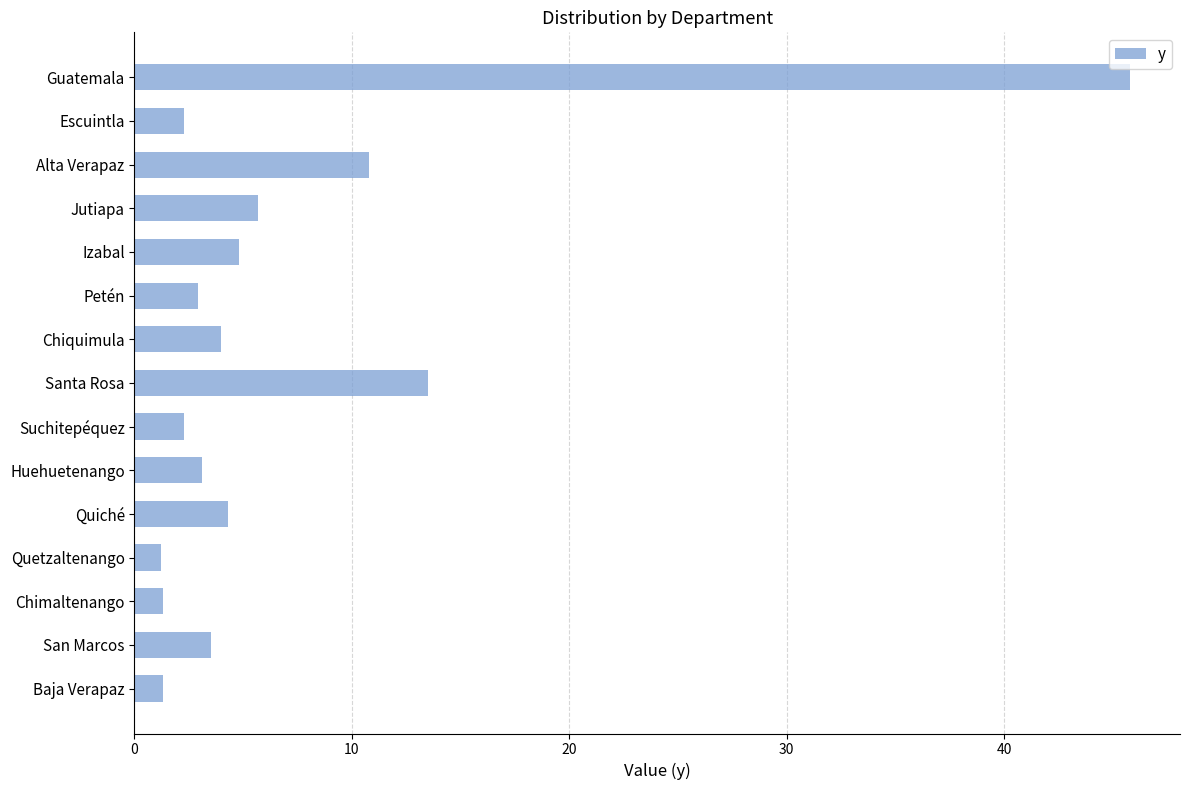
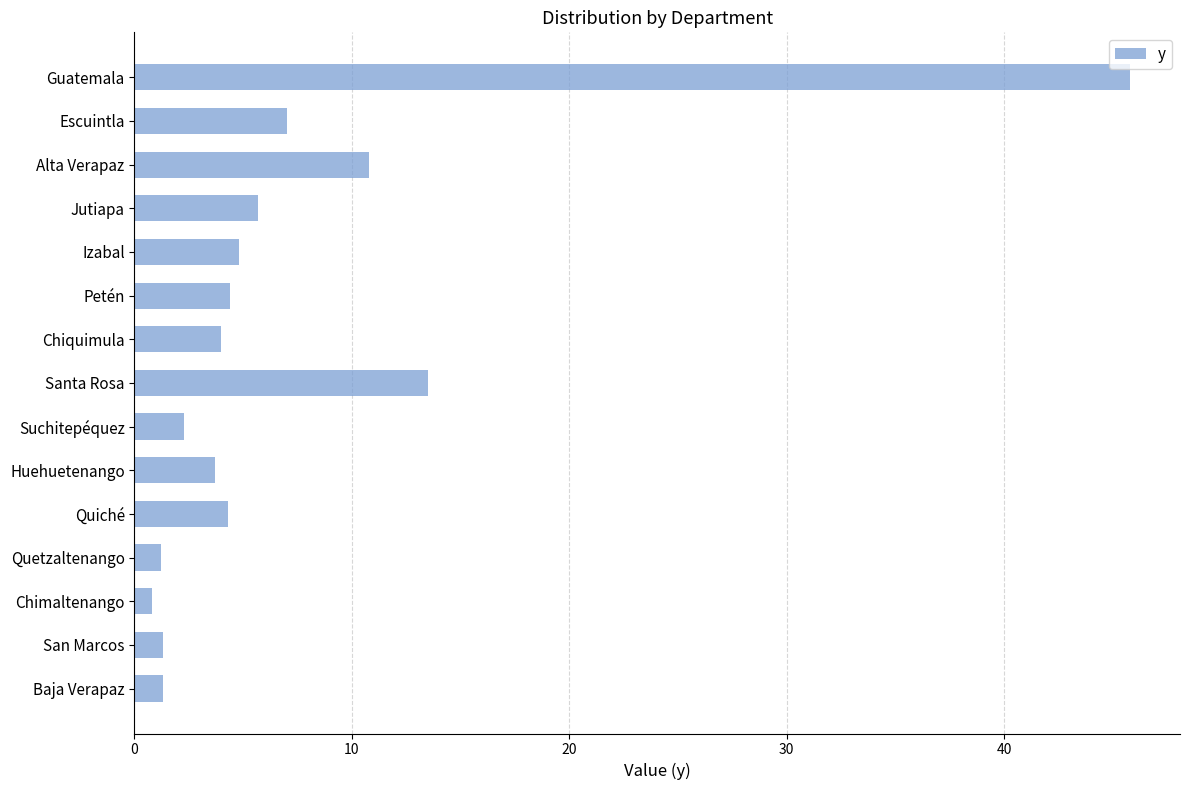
Escuintla: 2.3 -> 7.0
Petén: 2.9 -> 4.4
Huehuetenango: 3.1 -> 3.7
Chimaltenango: 1.3 -> 0.8
San Marcos: 3.5 -> 1.3
